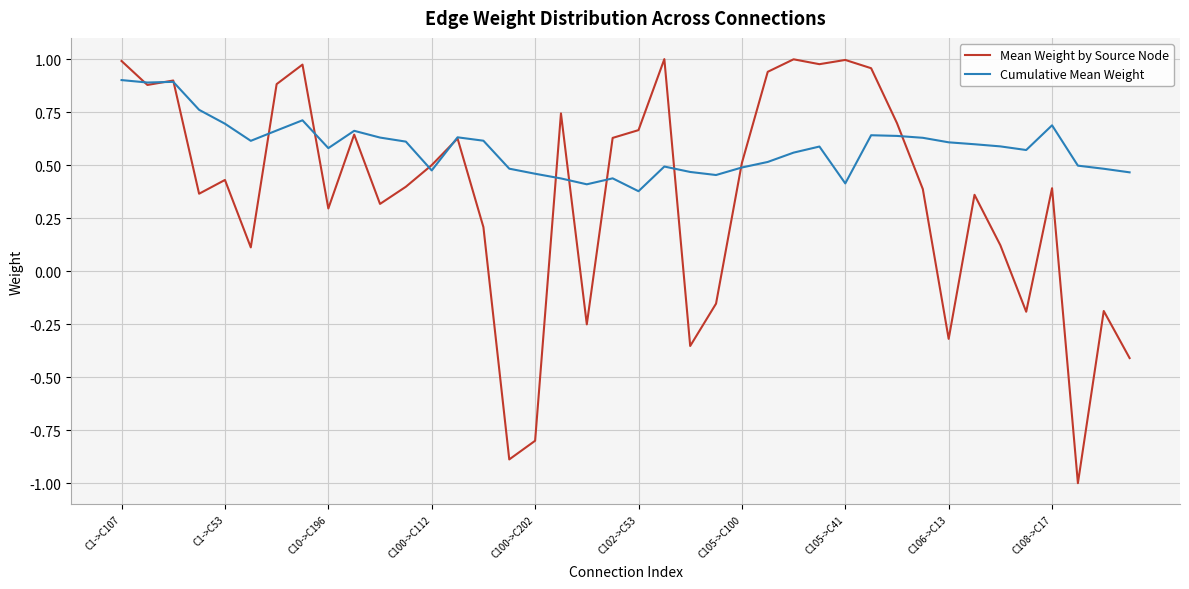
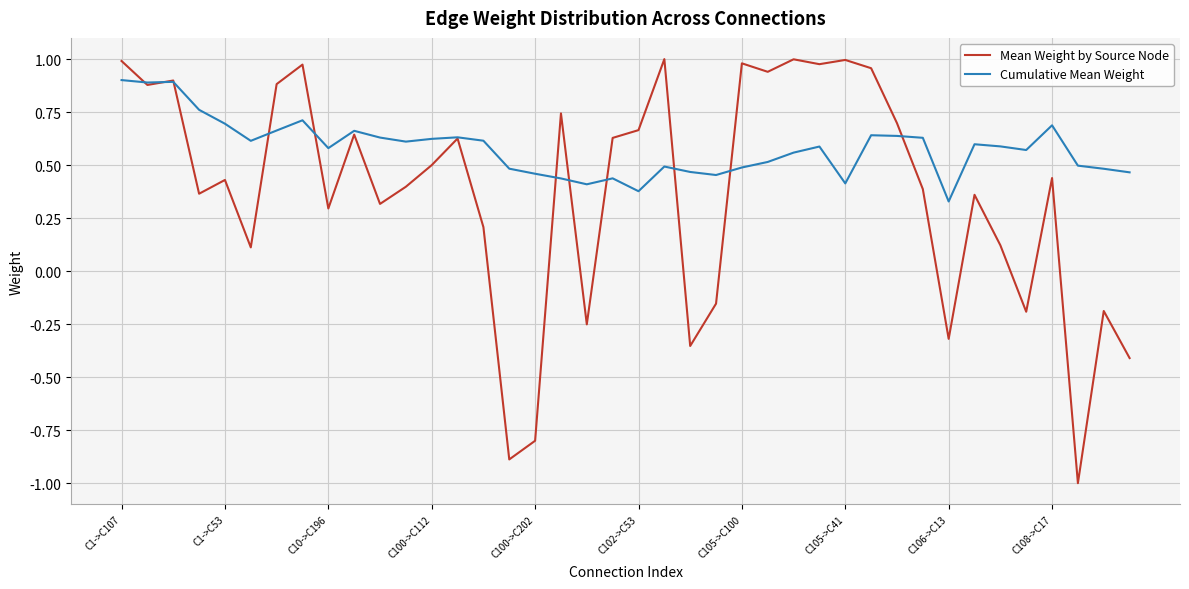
Cumulative Mean Weight, C100->C112: 0.47 -> 0.62
Mean Weight by Source Node, C105->C100: 0.51 -> 0.98
Cumulative Mean Weight, C106->C13: 0.61 -> 0.33
Mean Weight by Source Node, C108->C17: 0.39 -> 0.44
